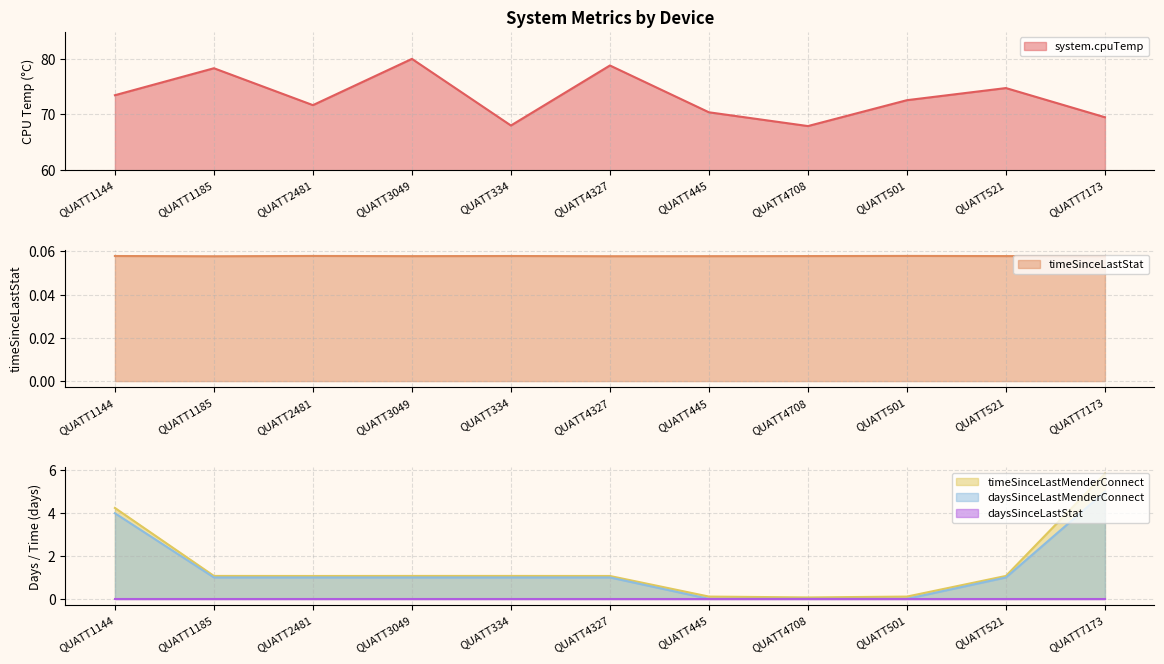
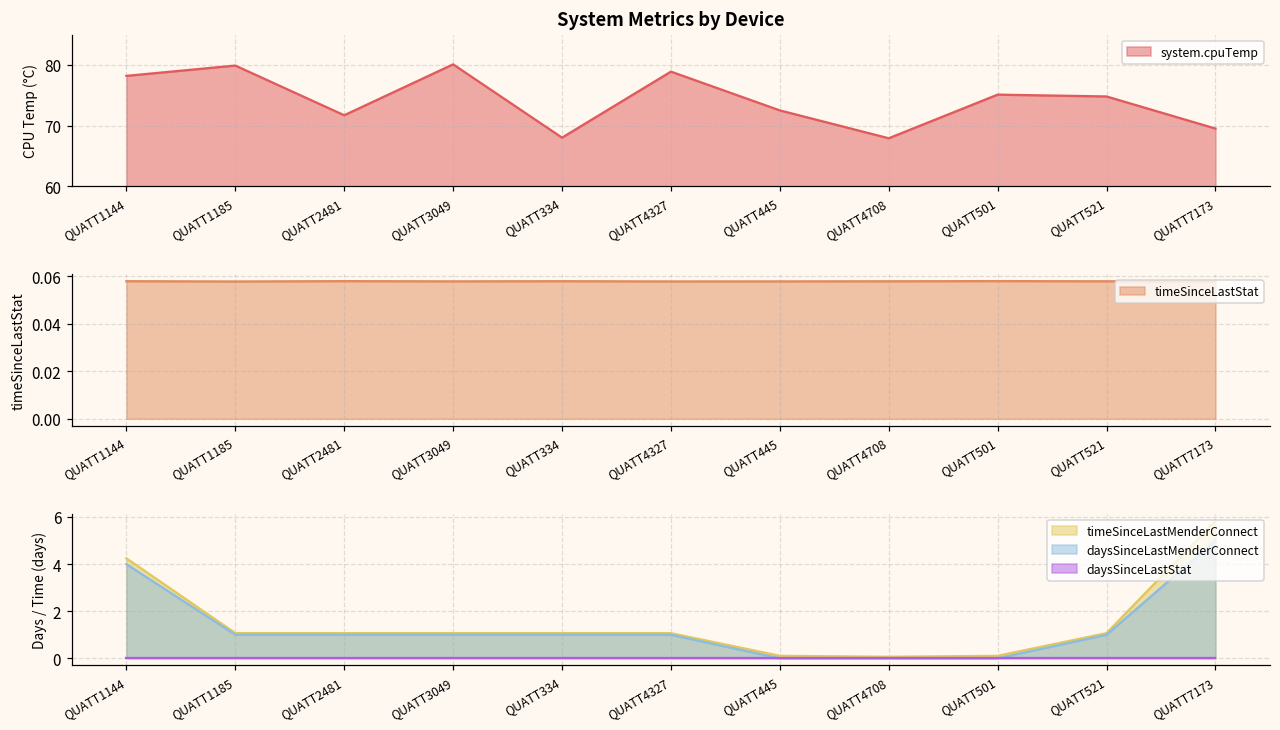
System Metrics by Device, QUATT1144: 74 -> 78
System Metrics by Device, QUATT1185: 78 -> 80
System Metrics by Device, QUATT445: 70 -> 73
System Metrics by Device, QUATT501: 73 -> 75
